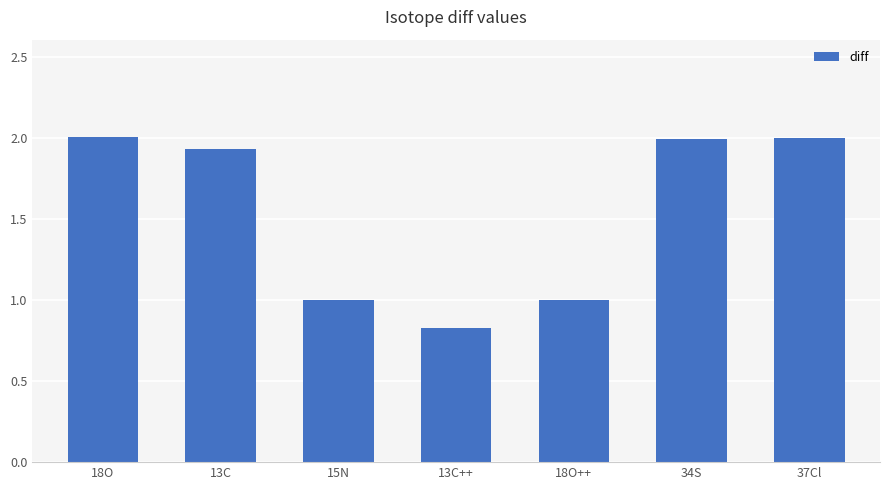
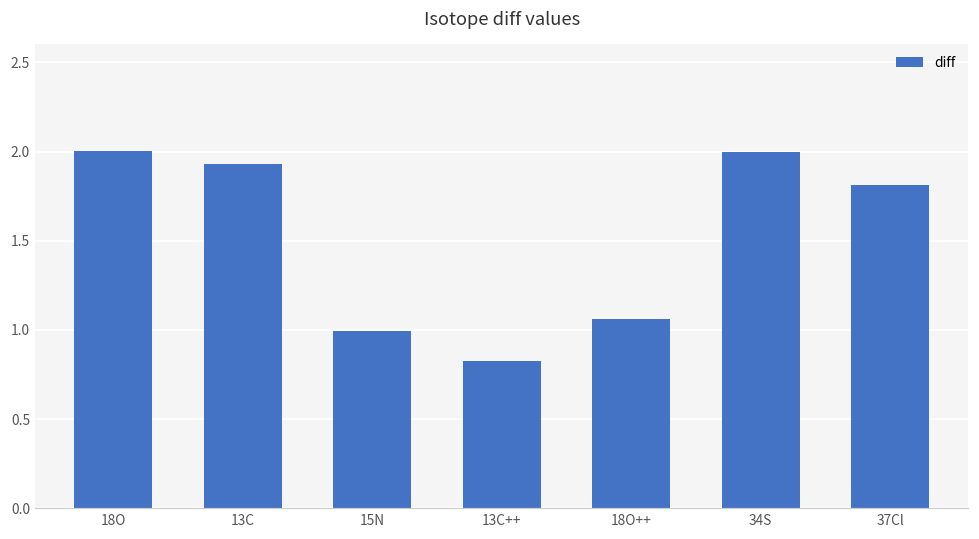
18O++: 1.00 -> 1.06
37Cl: 2.00 -> 1.81
